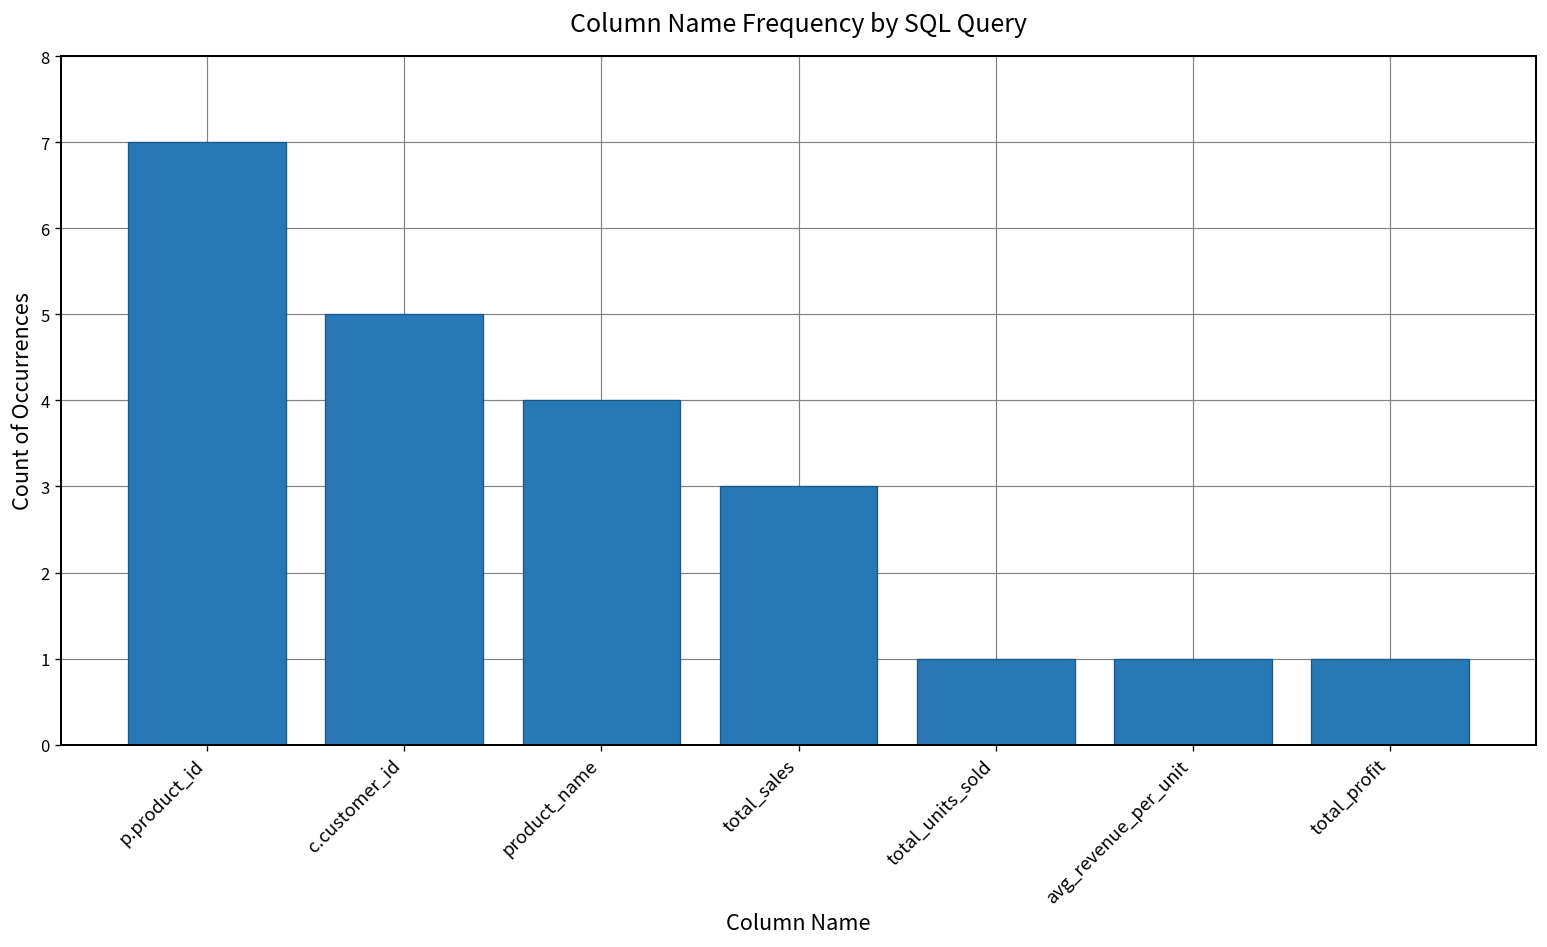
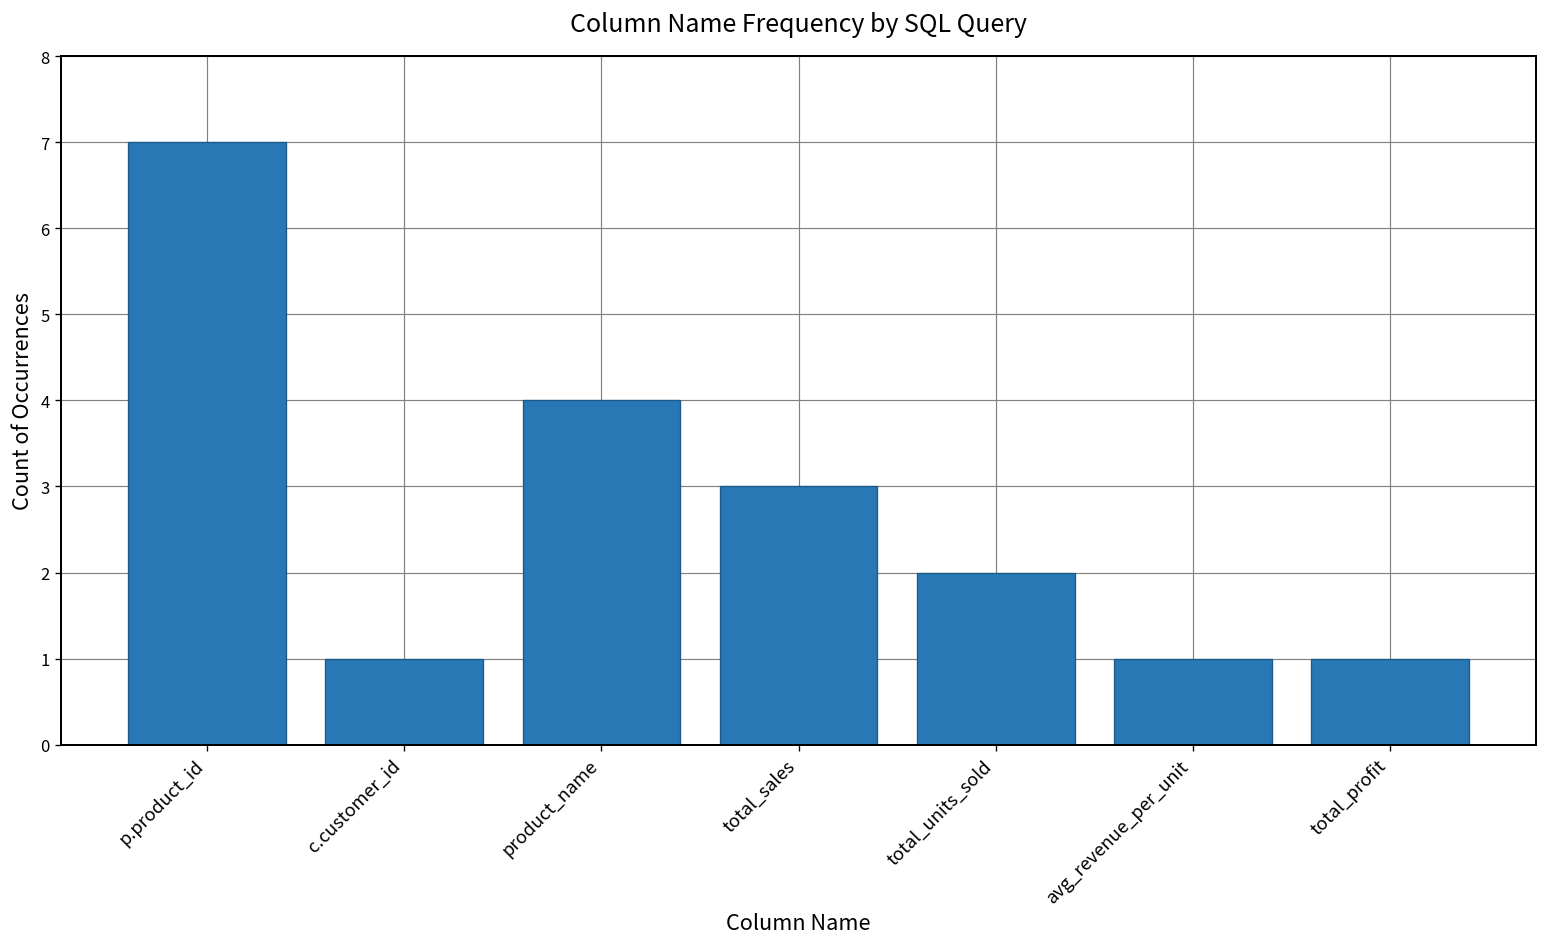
c.customer_id: 5 -> 1
total_units_sold: 1 -> 2
